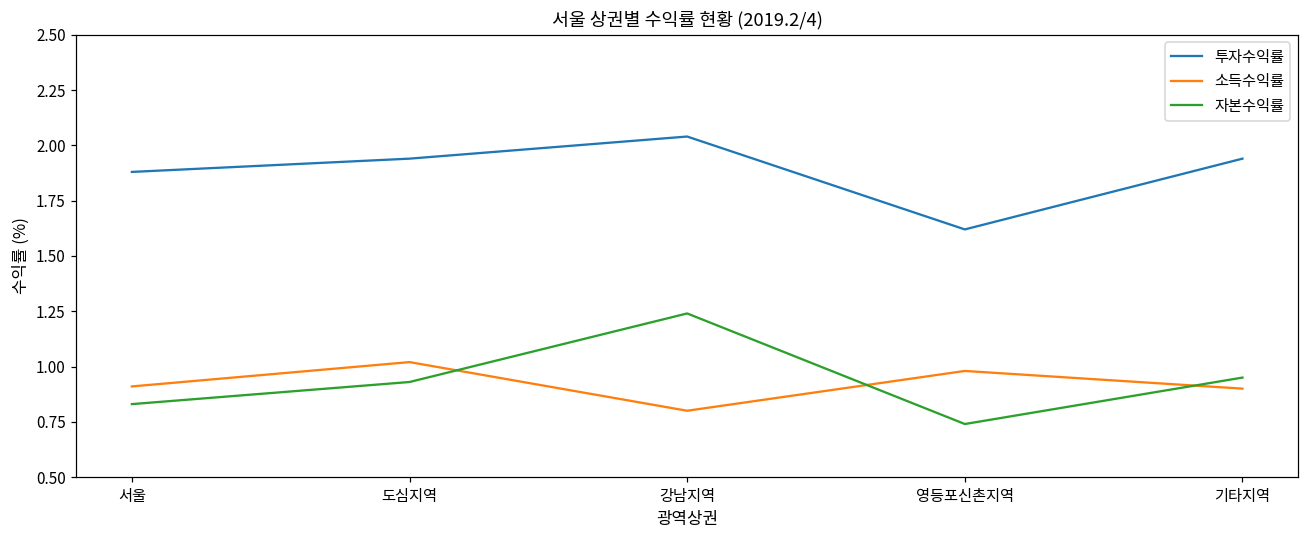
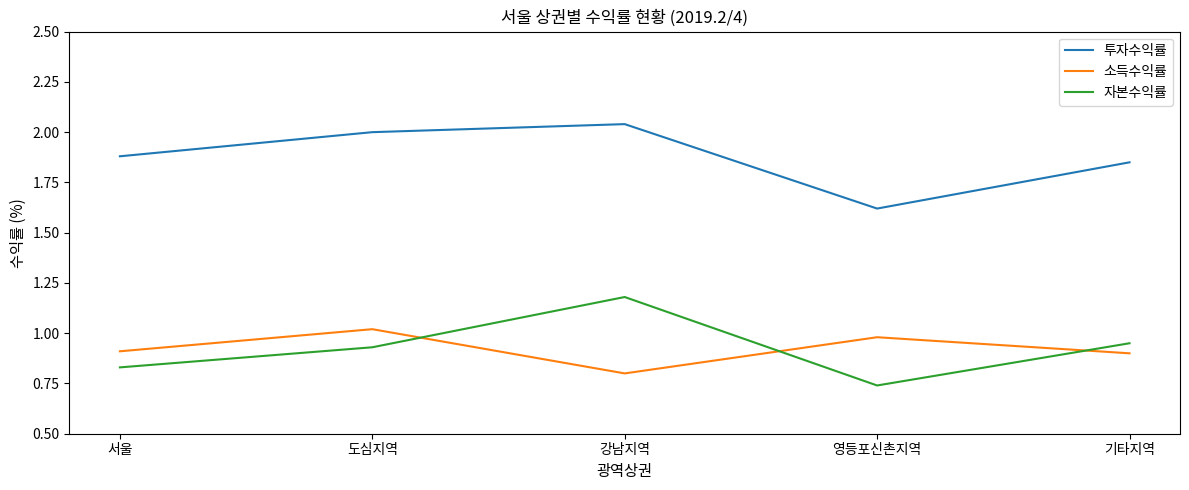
투자수익률, 도심지역: 1.94 -> 2.00
자본수익률, 강남지역: 1.24 -> 1.18
투자수익률, 기타지역: 1.94 -> 1.85
